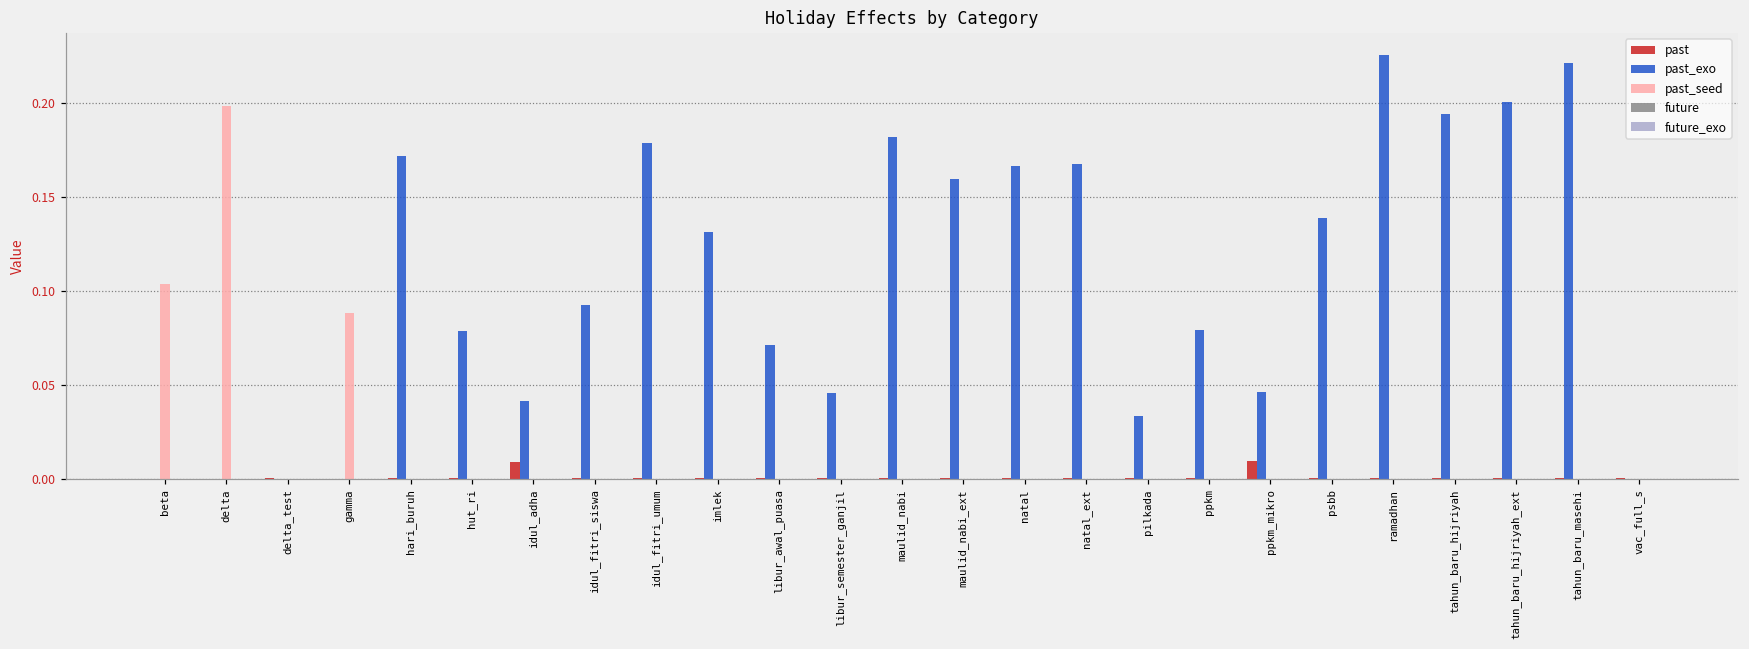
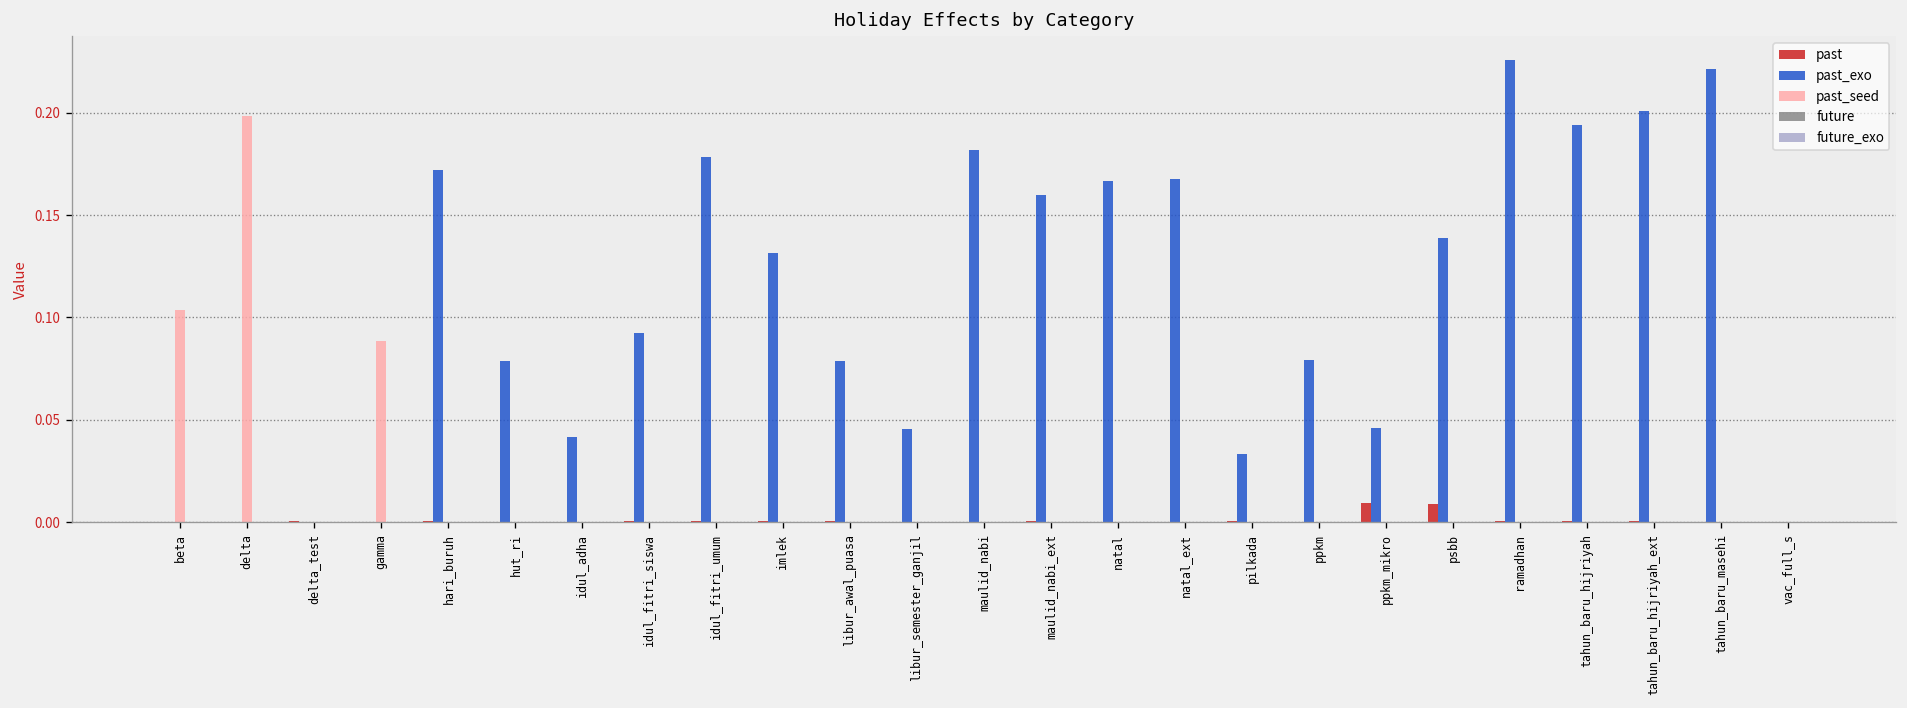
past, idul_adha: 0.009 -> 0.000
past_exo, libur_awal_puasa: 0.071 -> 0.079
past, psbb: 0.000 -> 0.009
